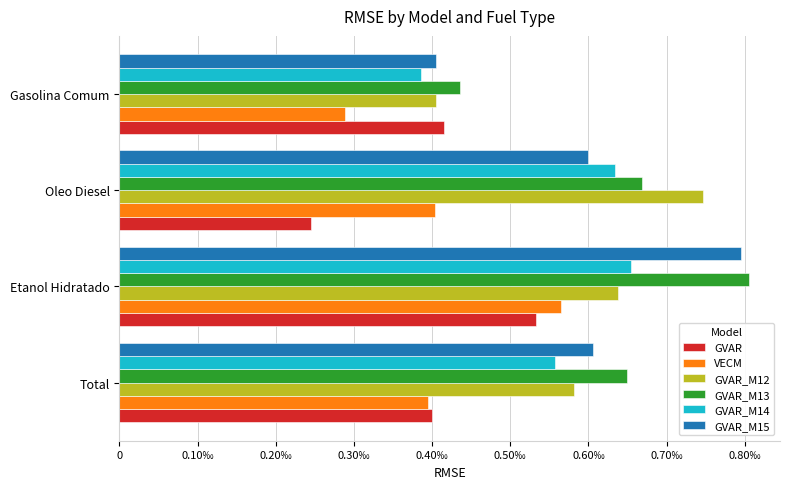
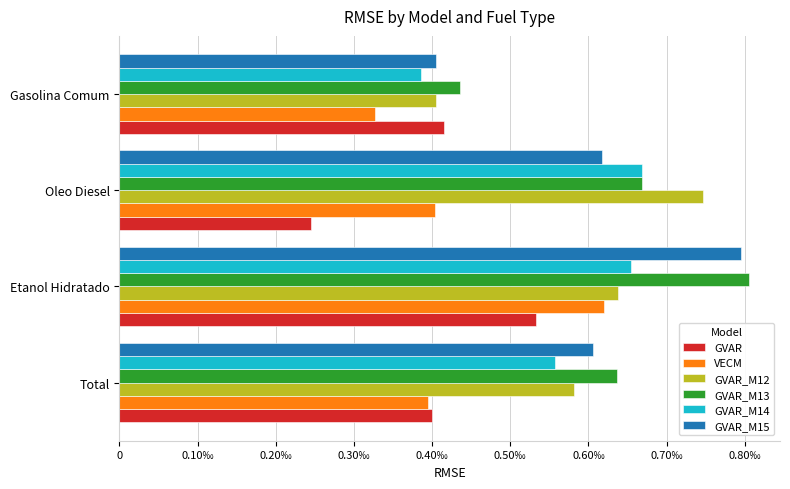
VECM, Gasolina Comum: 0.29‰ -> 0.33‰
GVAR_M15, Oleo Diesel: 0.60‰ -> 0.62‰
GVAR_M14, Oleo Diesel: 0.63‰ -> 0.67‰
VECM, Etanol Hidratado: 0.57‰ -> 0.62‰
GVAR_M13, Total: 0.65‰ -> 0.64‰
